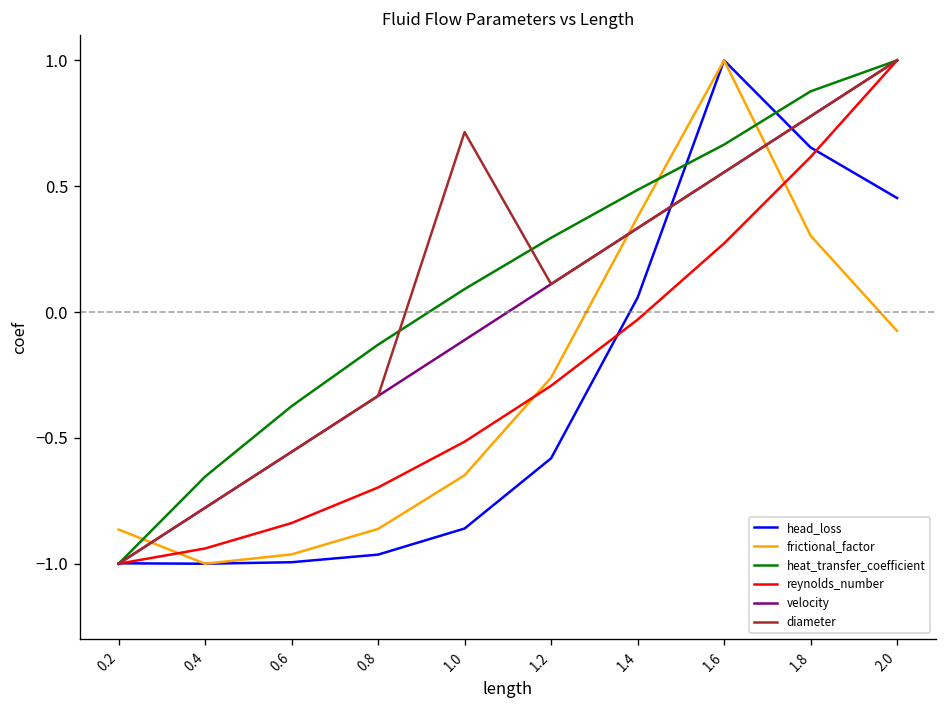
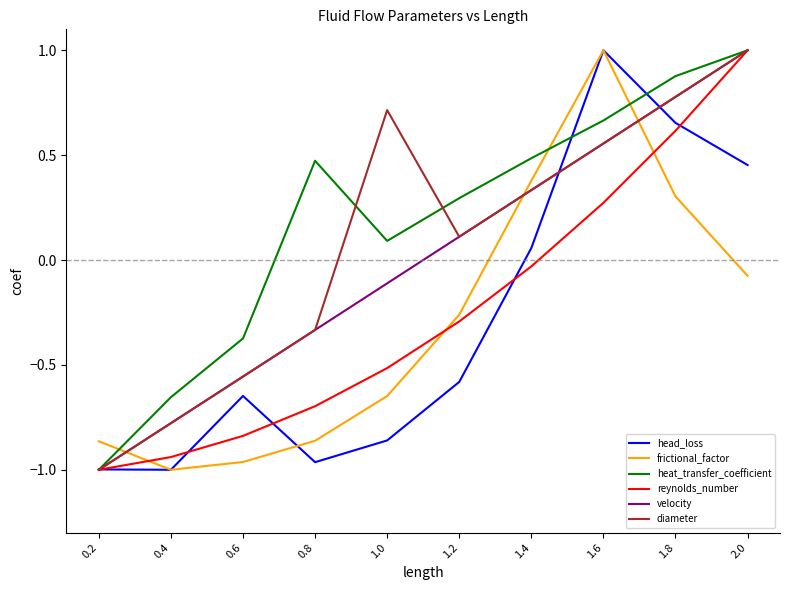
head_loss, 0.6: -0.99 -> -0.65
heat_transfer_coefficient, 0.8: -0.13 -> 0.47
